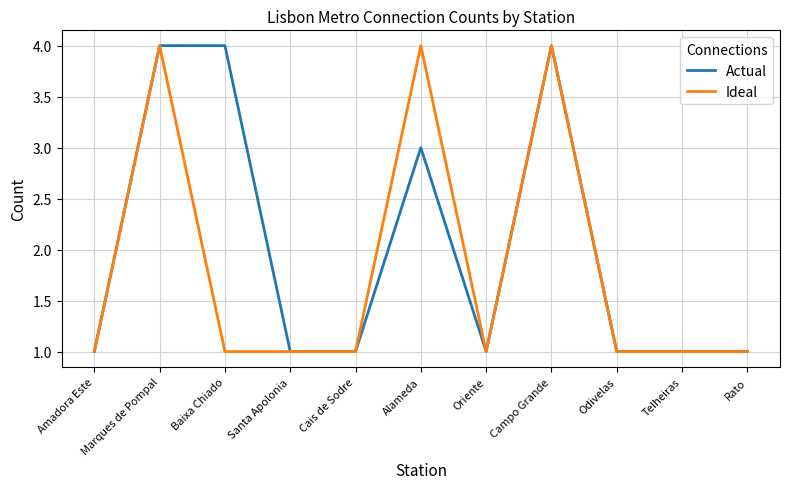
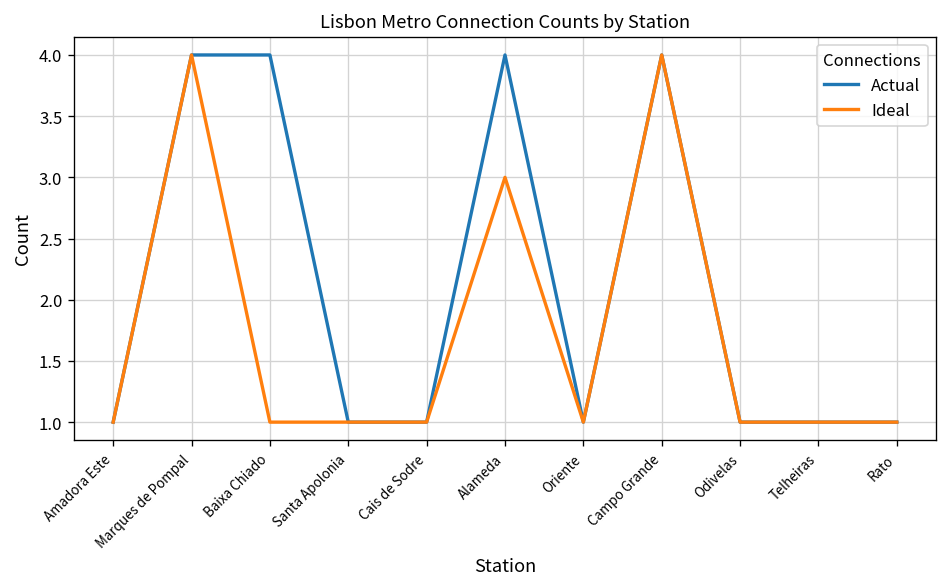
Actual, Alameda: 3 -> 4
Ideal, Alameda: 4 -> 3
